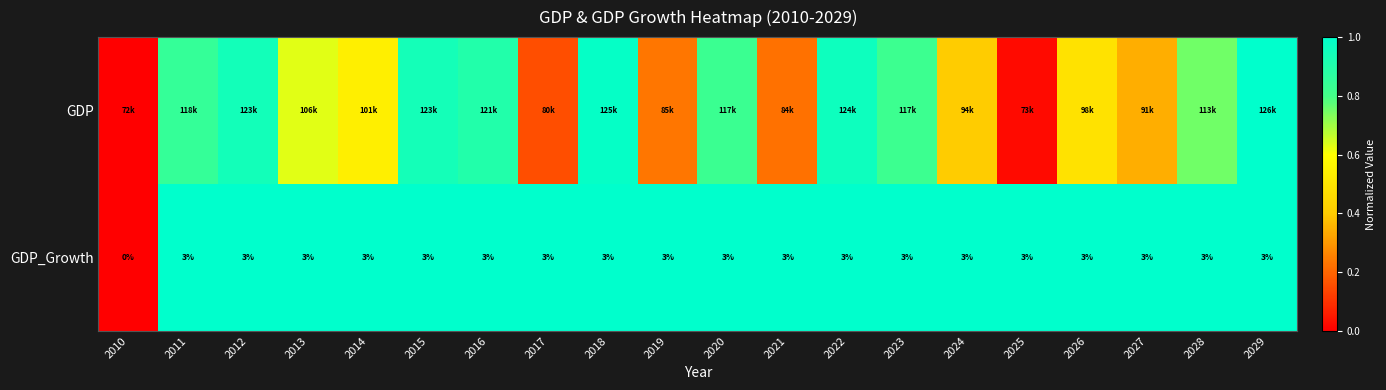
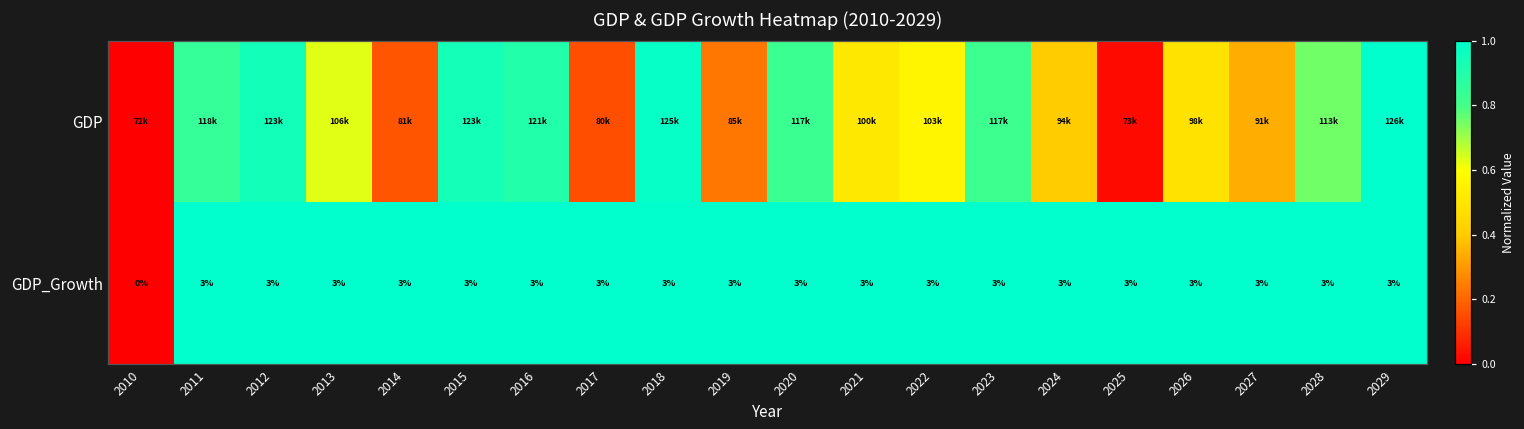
GDP, 2014: 101k -> 81k
GDP, 2021: 84k -> 100k
GDP, 2022: 124k -> 103k
